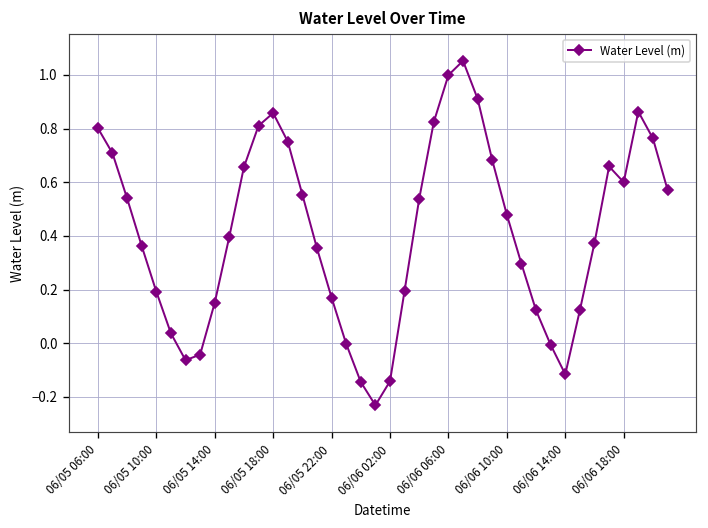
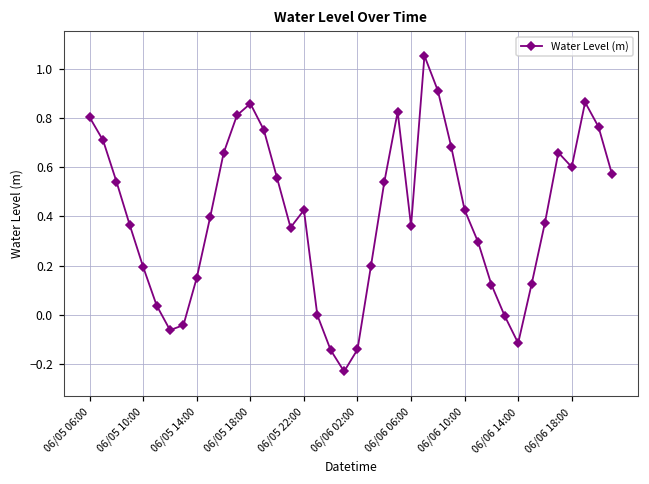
06/05 22:00: 0.17 -> 0.43
06/06 06:00: 1.00 -> 0.36
06/06 10:00: 0.48 -> 0.43
